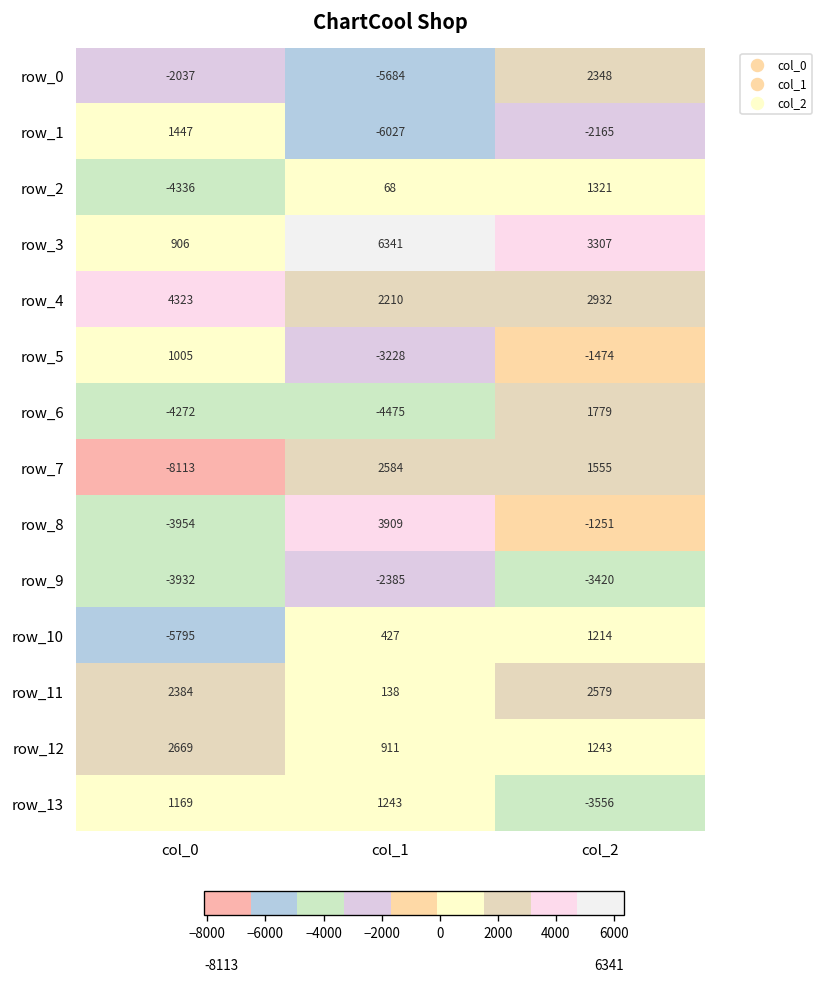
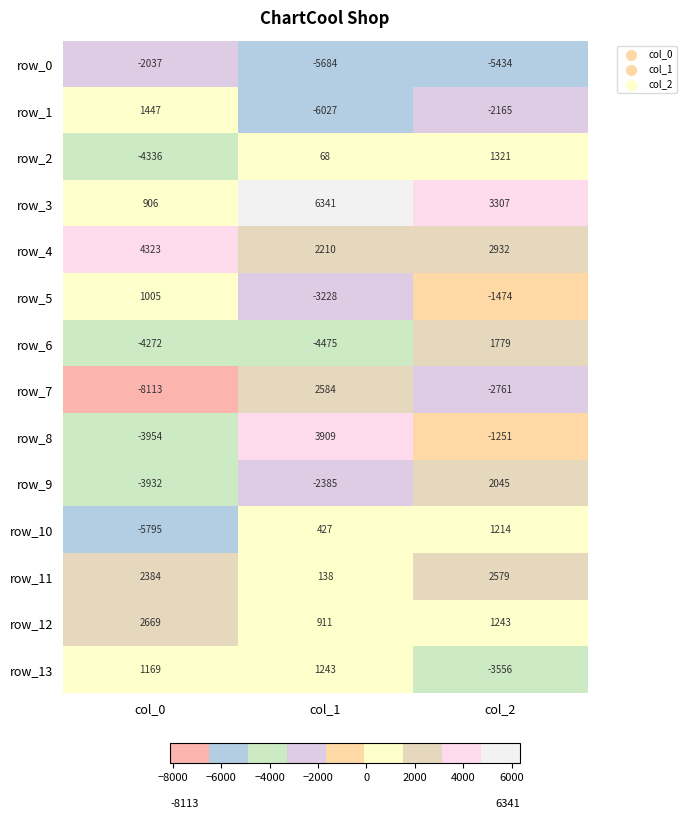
ChartCool Shop, row_0, col_2: 2348 -> -5434
ChartCool Shop, row_7, col_2: 1555 -> -2761
ChartCool Shop, row_9, col_2: -3420 -> 2045
